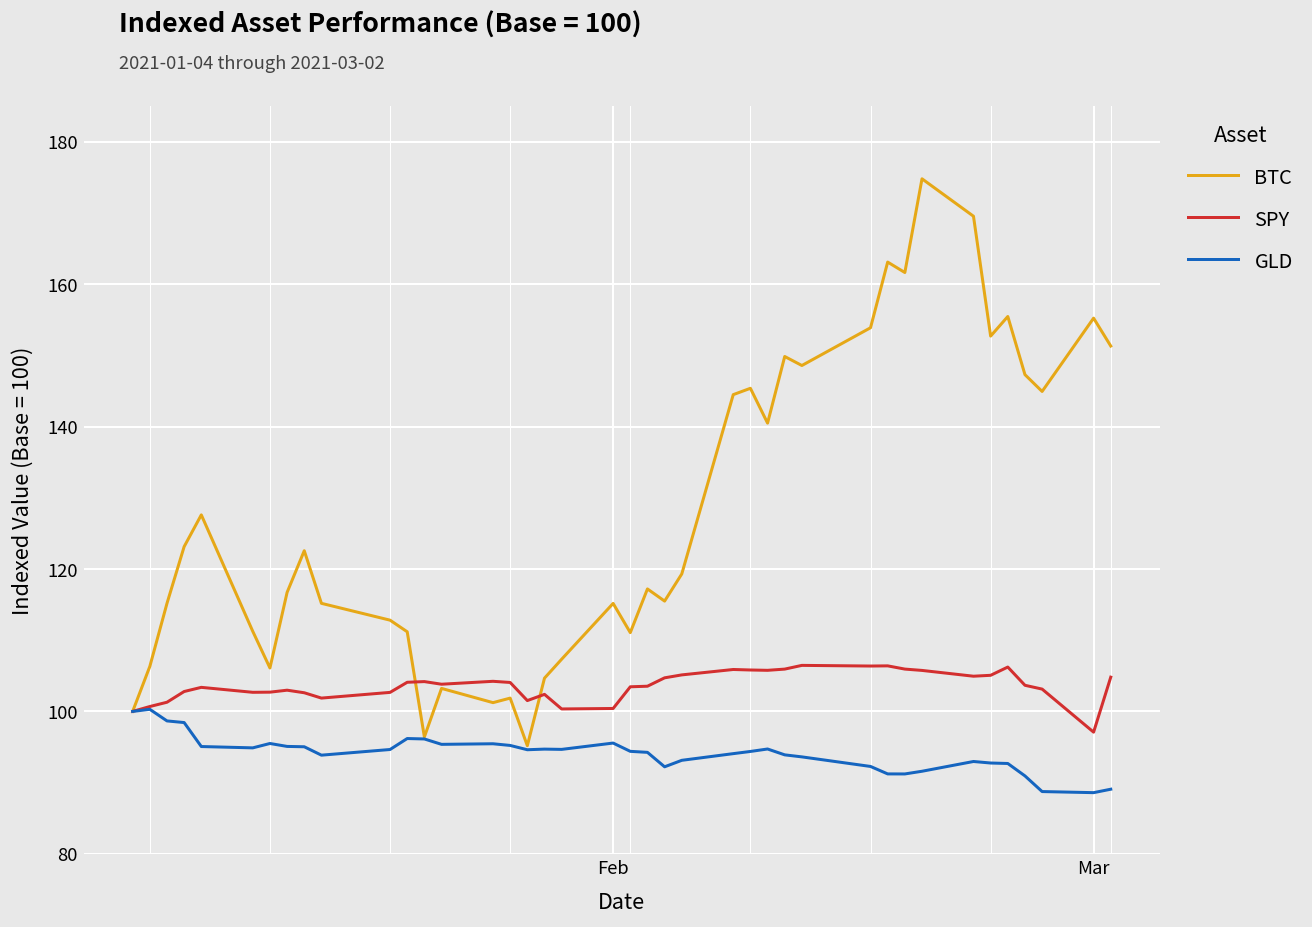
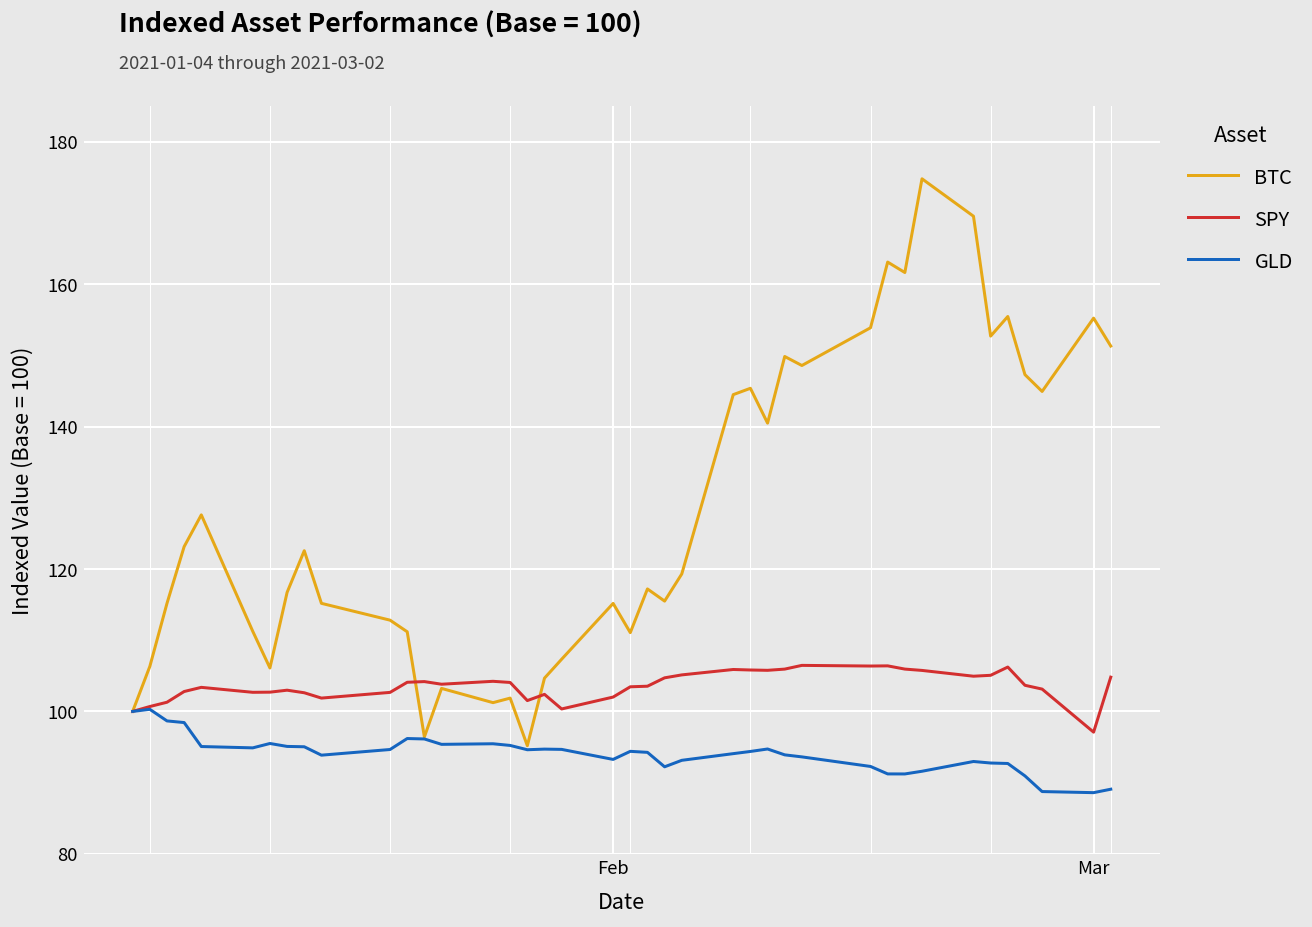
SPY, Feb: 100 -> 102
GLD, Feb: 96 -> 93
